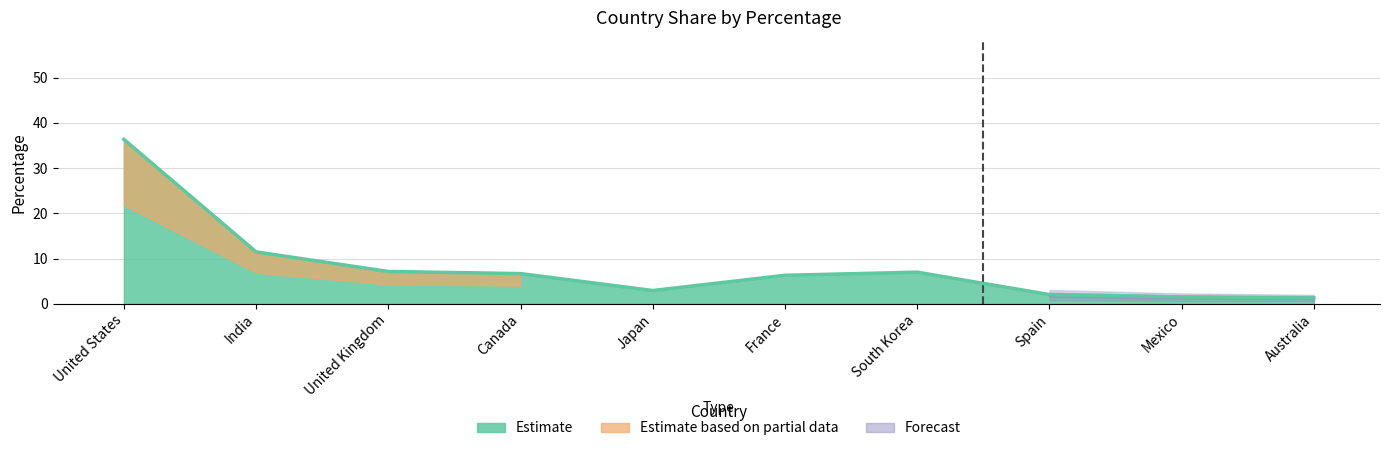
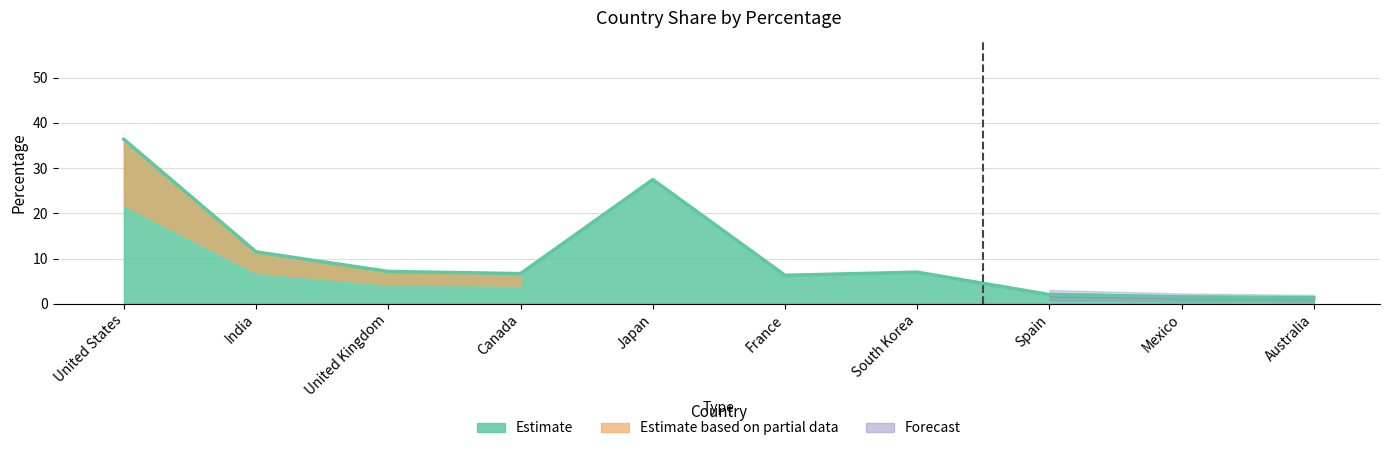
Estimate, Japan: 3 -> 27
